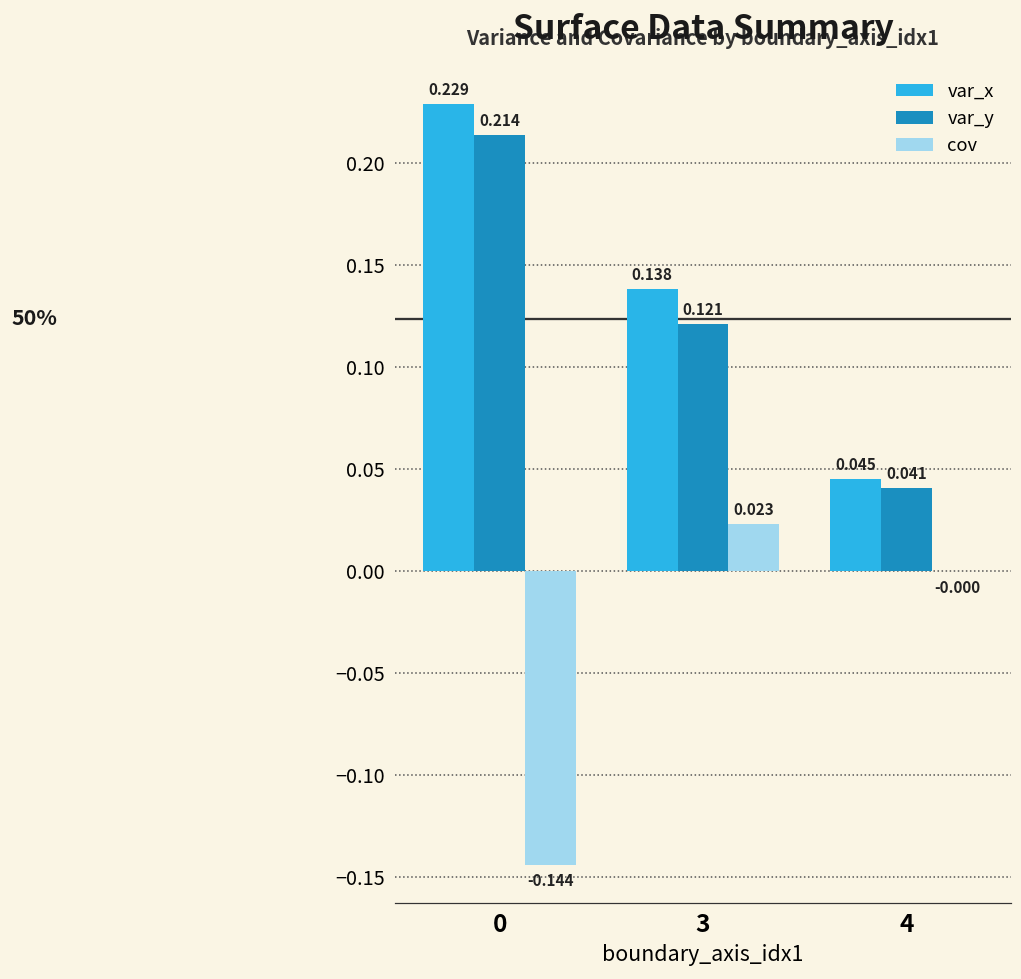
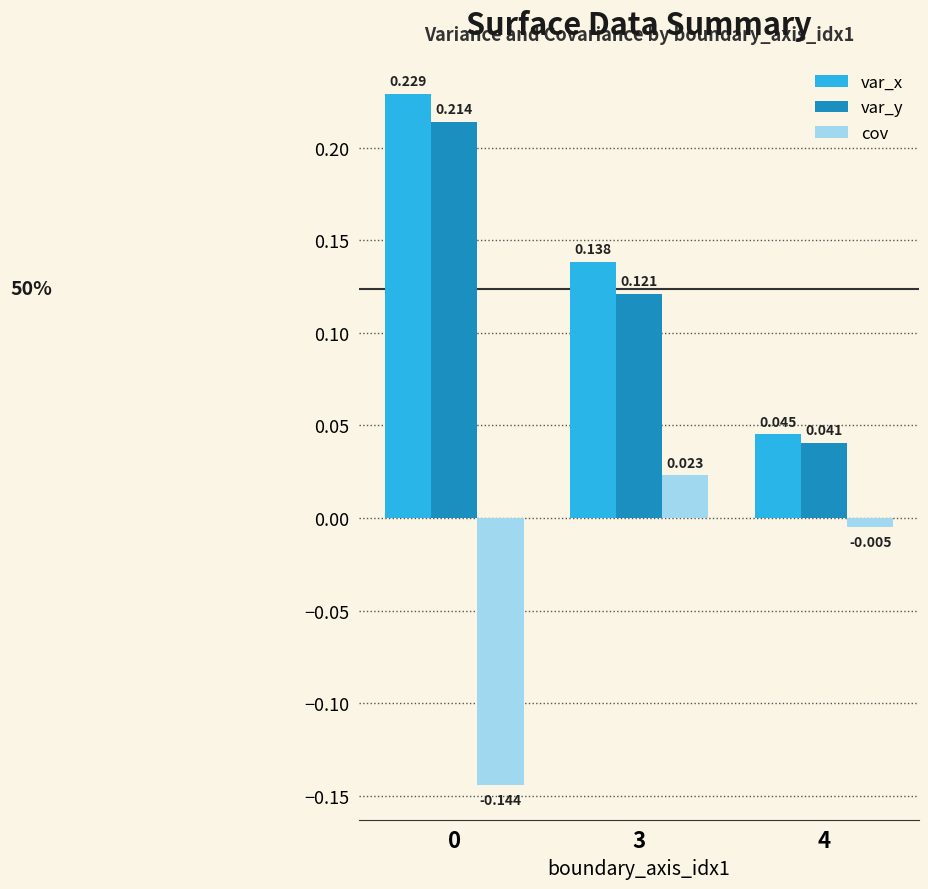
cov, 4: -0.000 -> -0.005
